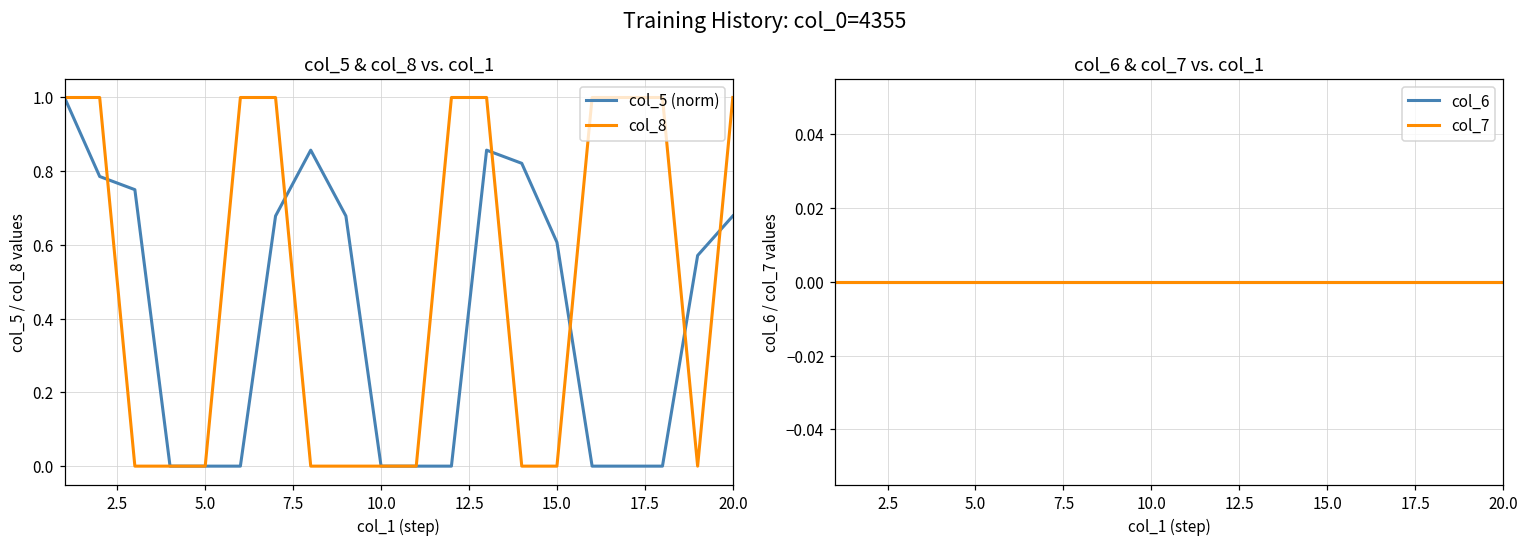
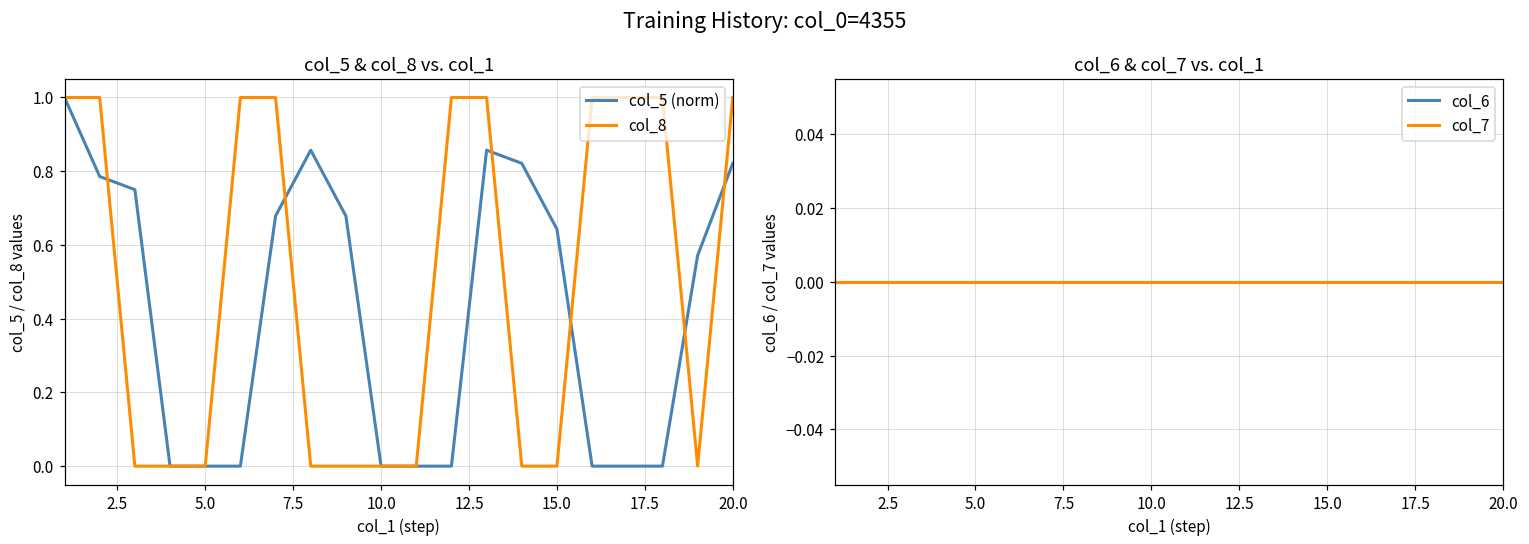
col_5 & col_8 vs. col_1, col_5 (norm), 15.0: 0.61 -> 0.64
col_5 & col_8 vs. col_1, col_5 (norm), 20.0: 0.68 -> 0.82
